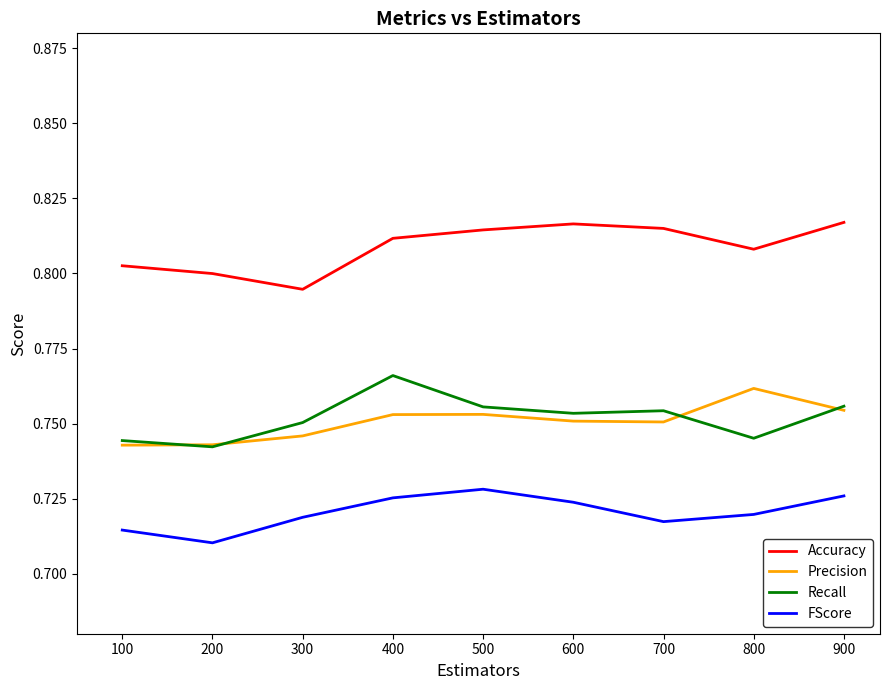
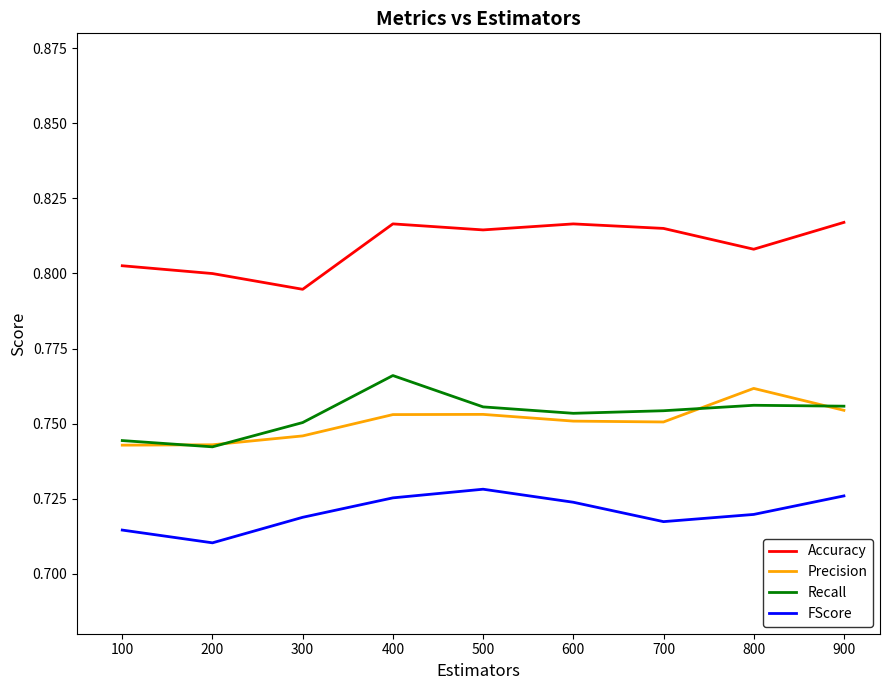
Accuracy, 400: 0.812 -> 0.817
Recall, 800: 0.745 -> 0.756
